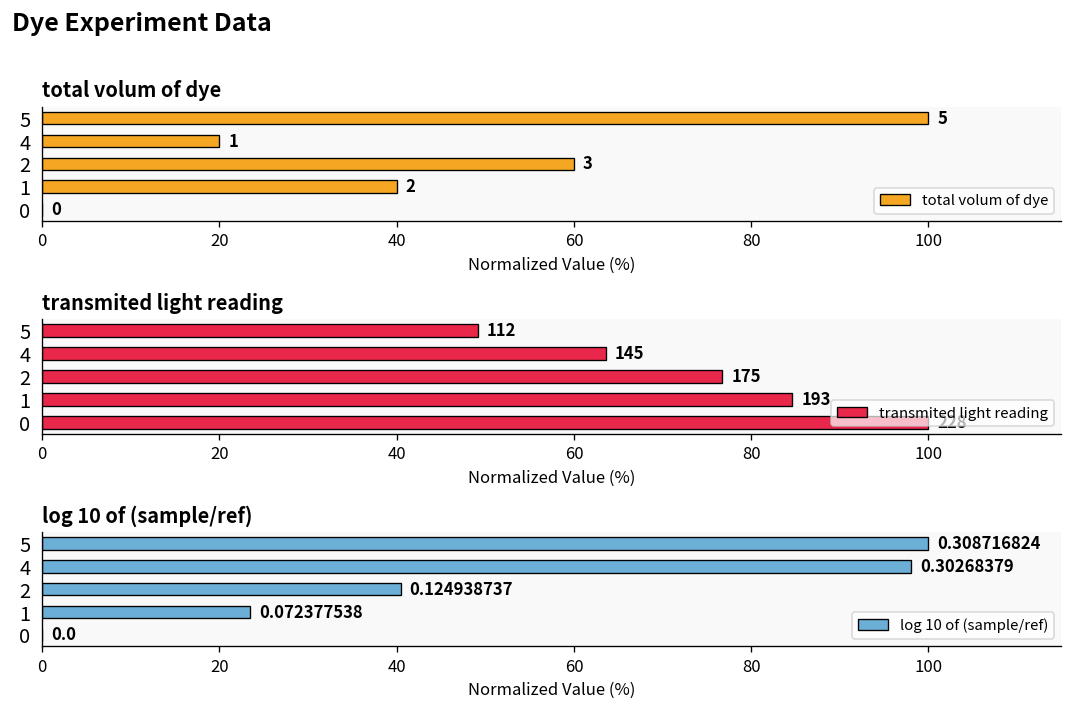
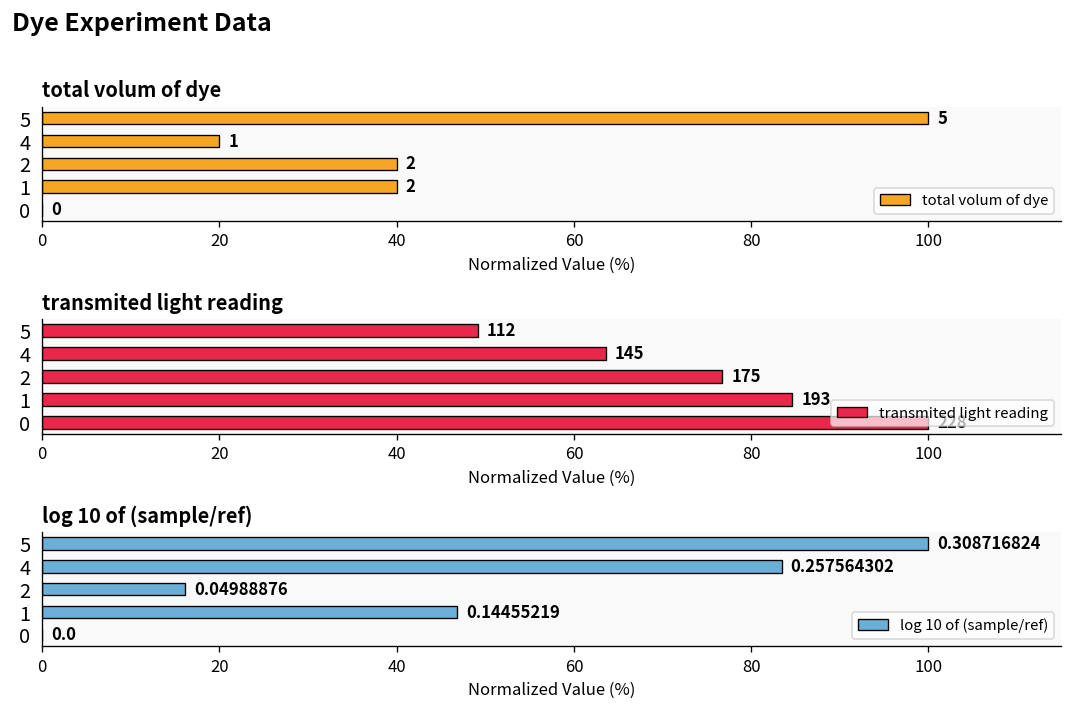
total volum of dye, 2: 3 -> 2
log 10 of (sample/ref), 4: 0.30268379 -> 0.257564302
log 10 of (sample/ref), 2: 0.124938737 -> 0.04988876
log 10 of (sample/ref), 1: 0.072377538 -> 0.14455219
